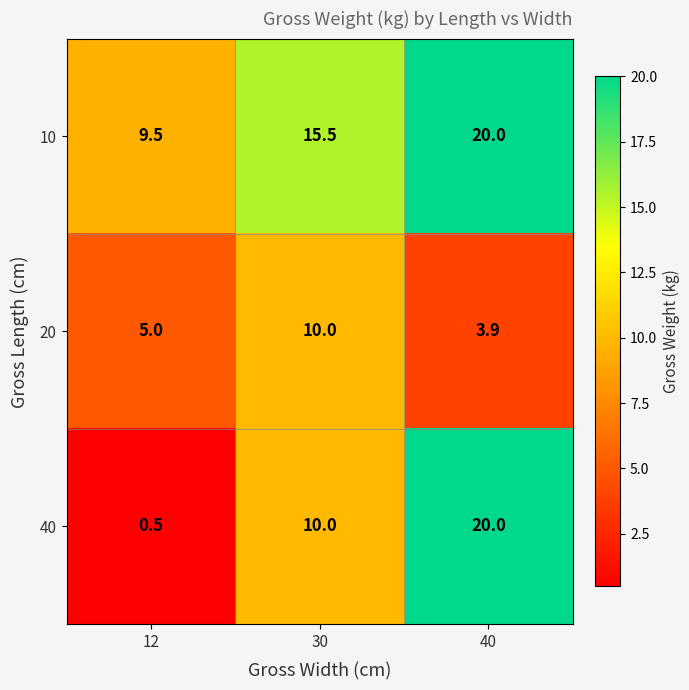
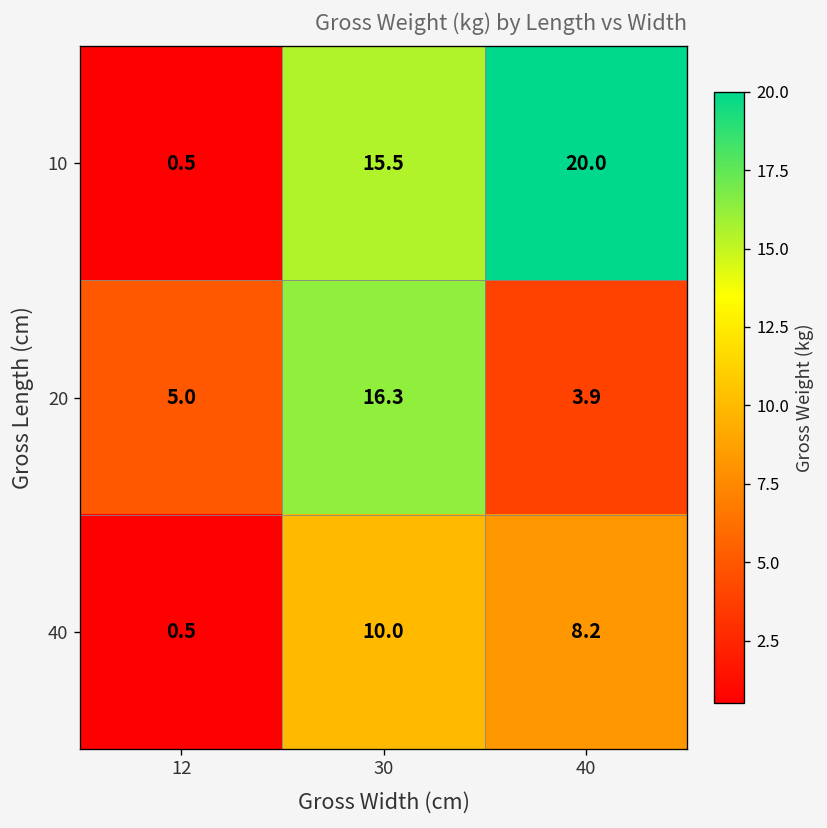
10, 12: 9.5 -> 0.5
20, 30: 10.0 -> 16.3
40, 40: 20.0 -> 8.2
